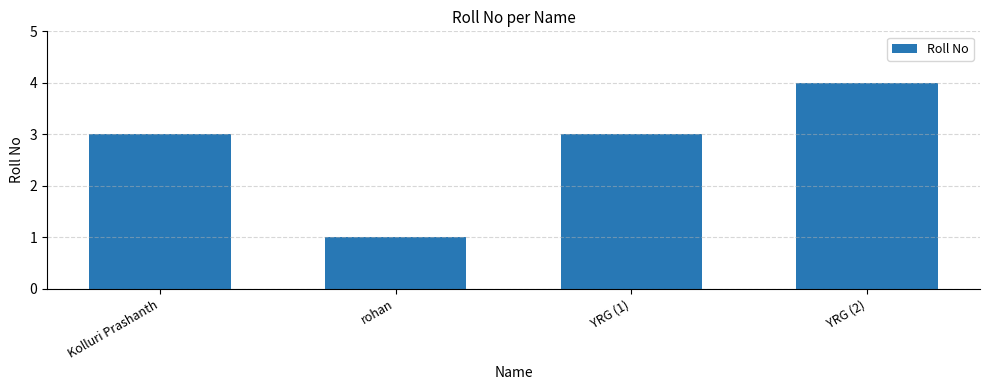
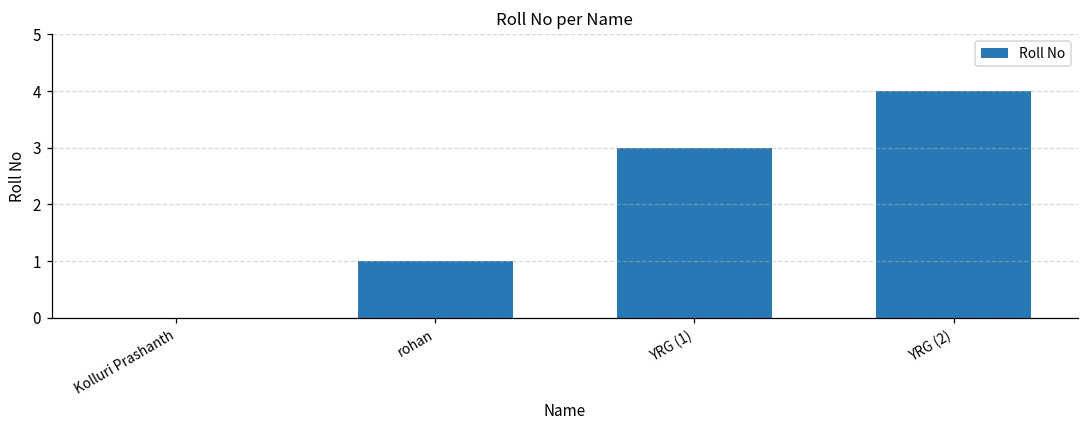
Kolluri Prashanth: 3 -> 0
